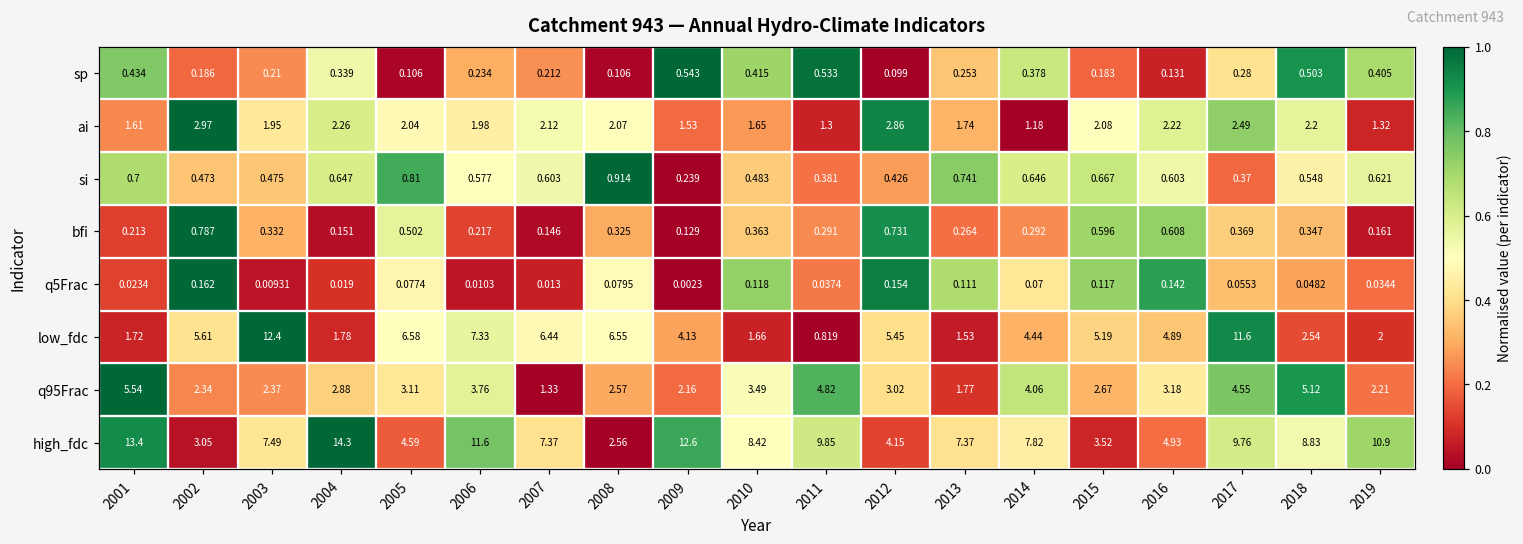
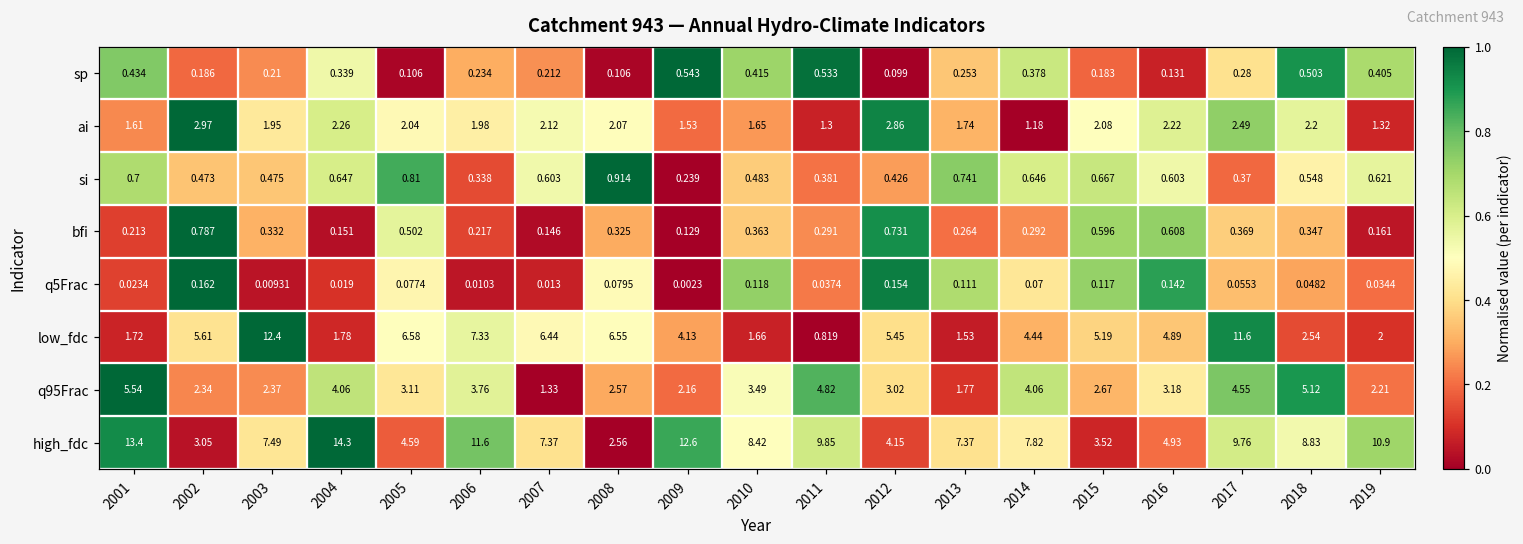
si, 2006: 0.577 -> 0.338
q95Frac, 2004: 2.88 -> 4.06
